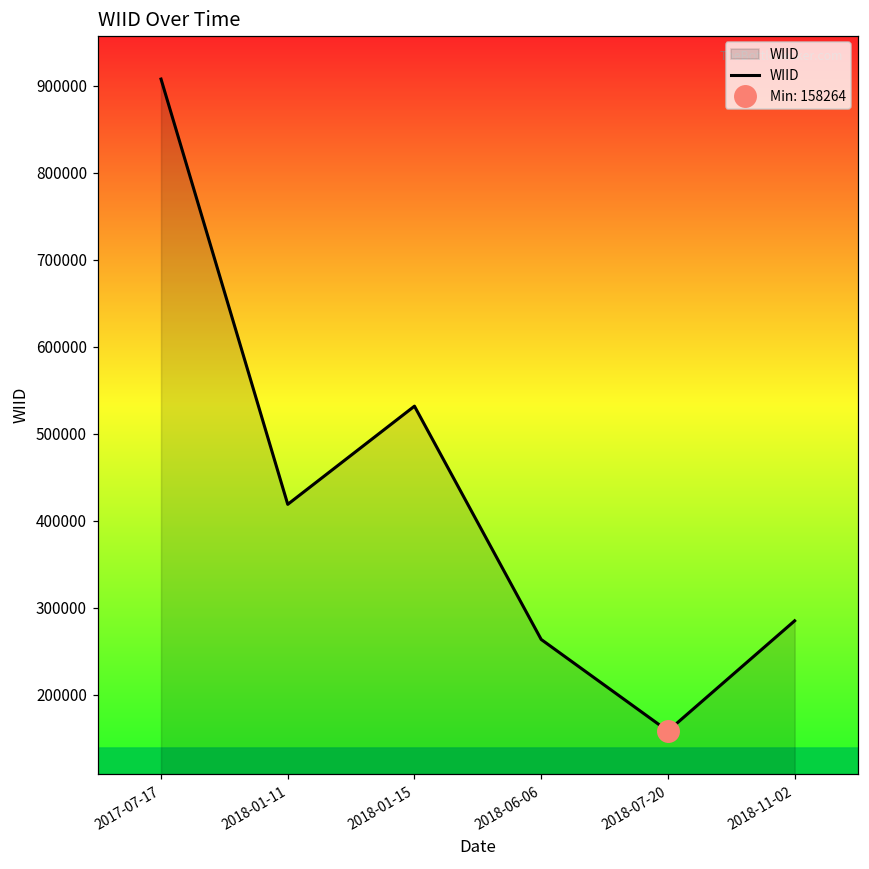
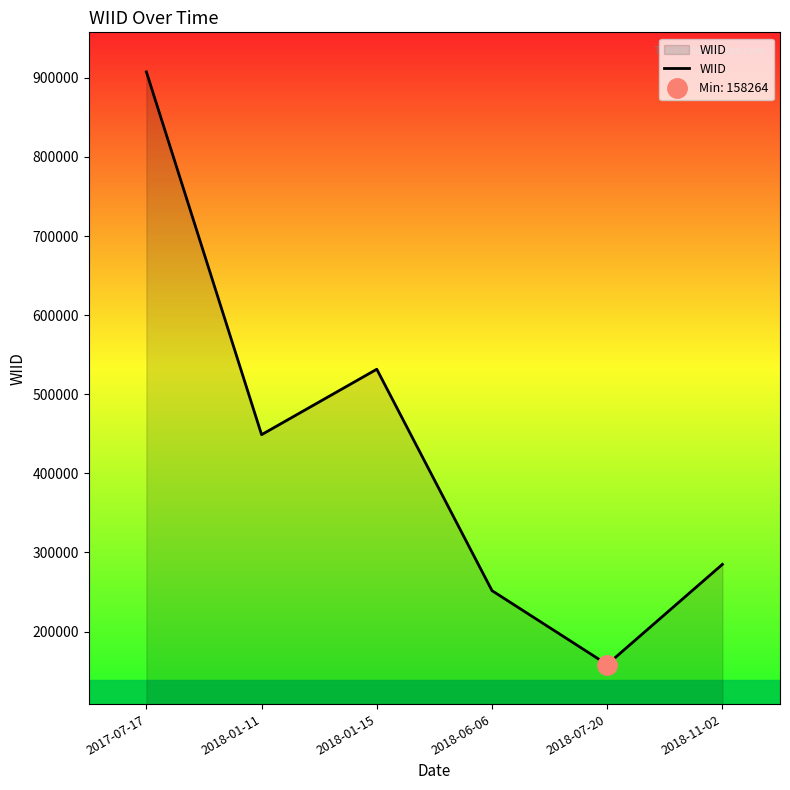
WIID, 2018-01-11: 420000 -> 450000
WIID, 2018-06-06: 260000 -> 250000
